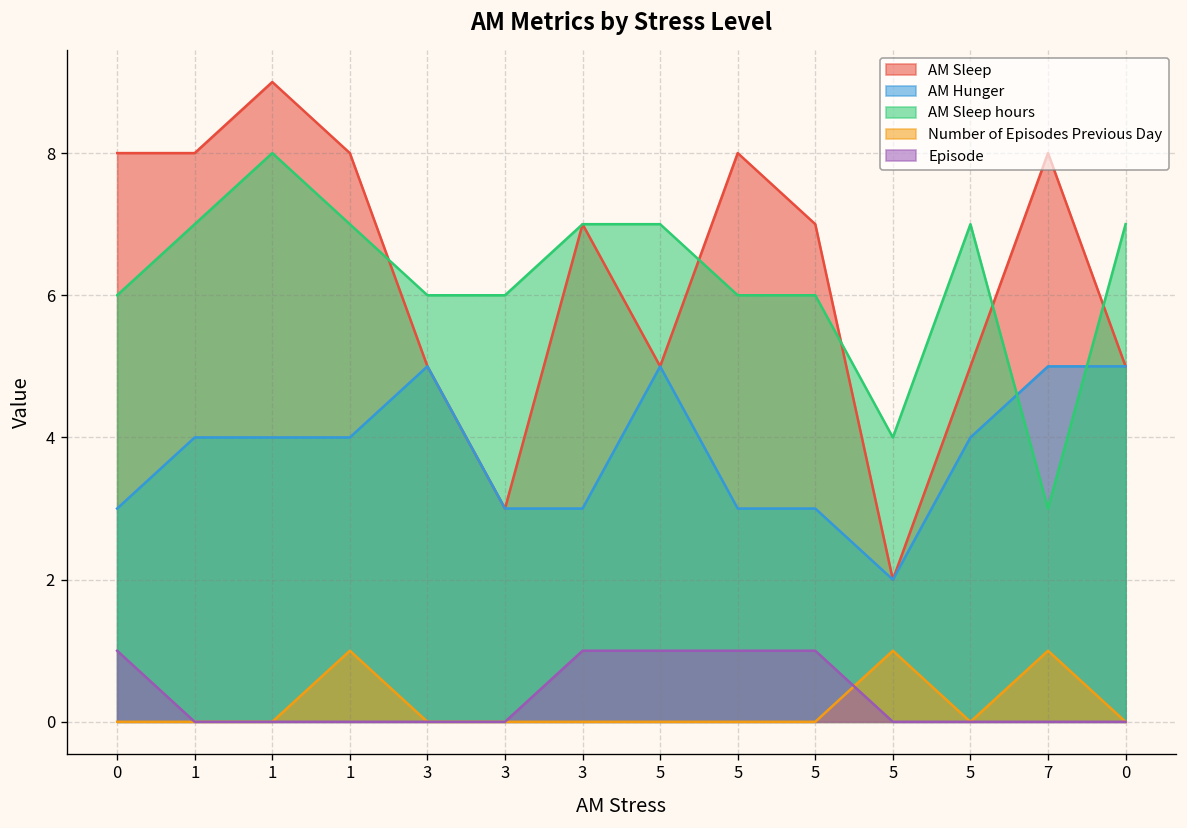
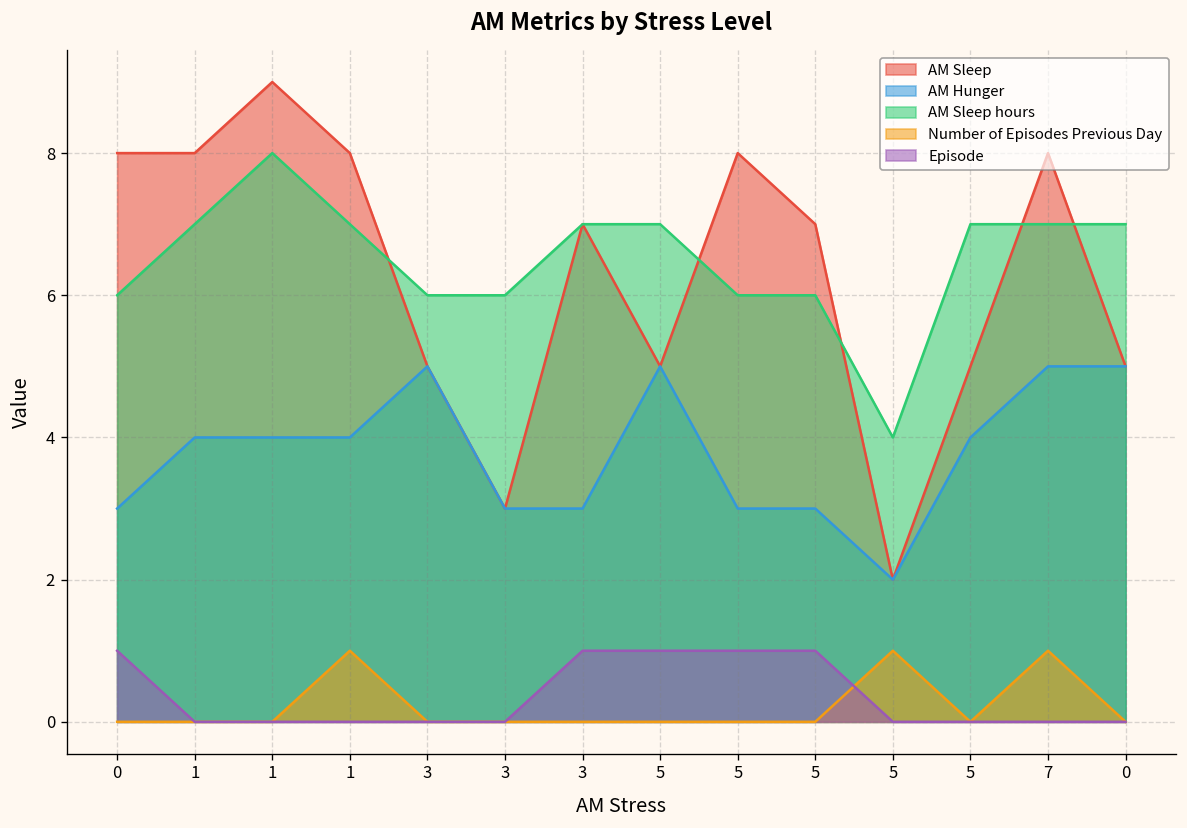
AM Sleep hours, 7: 3 -> 7
